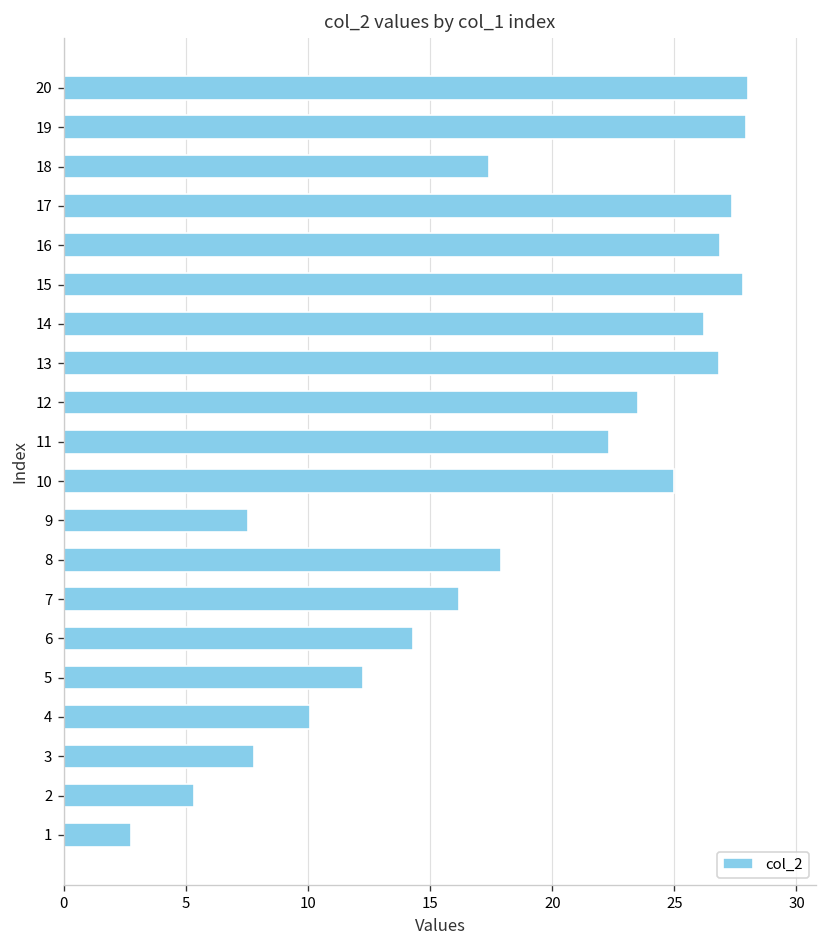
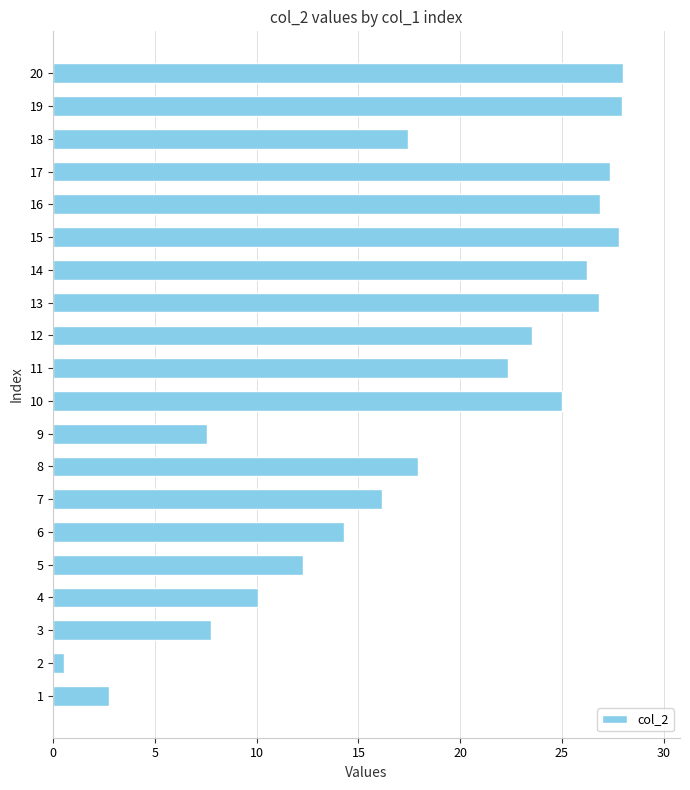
2: 5.3 -> 0.5
